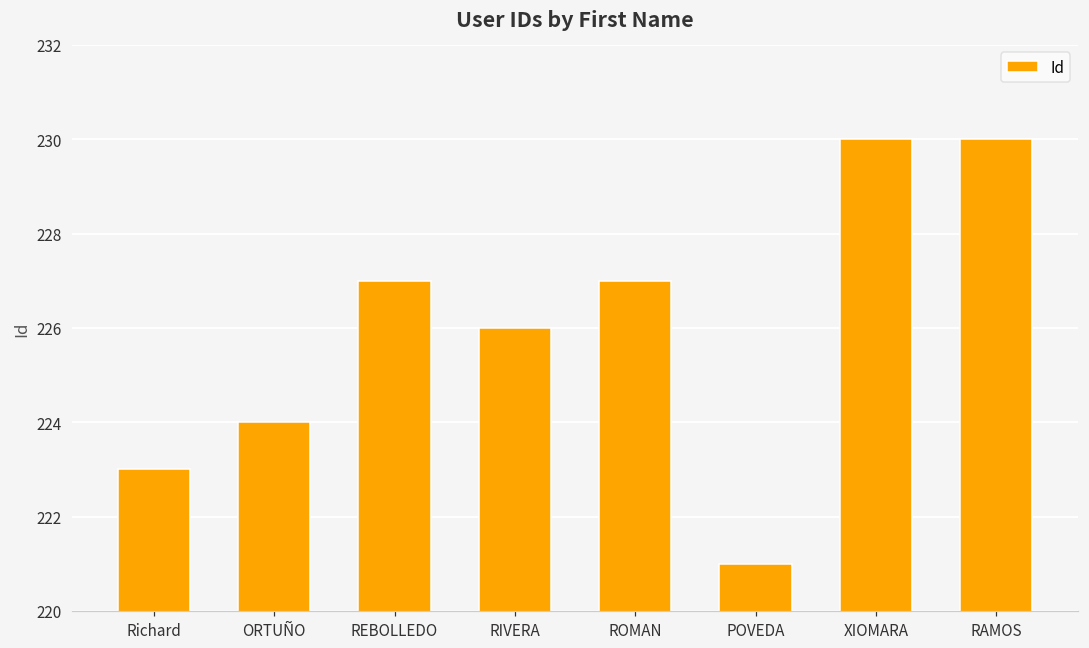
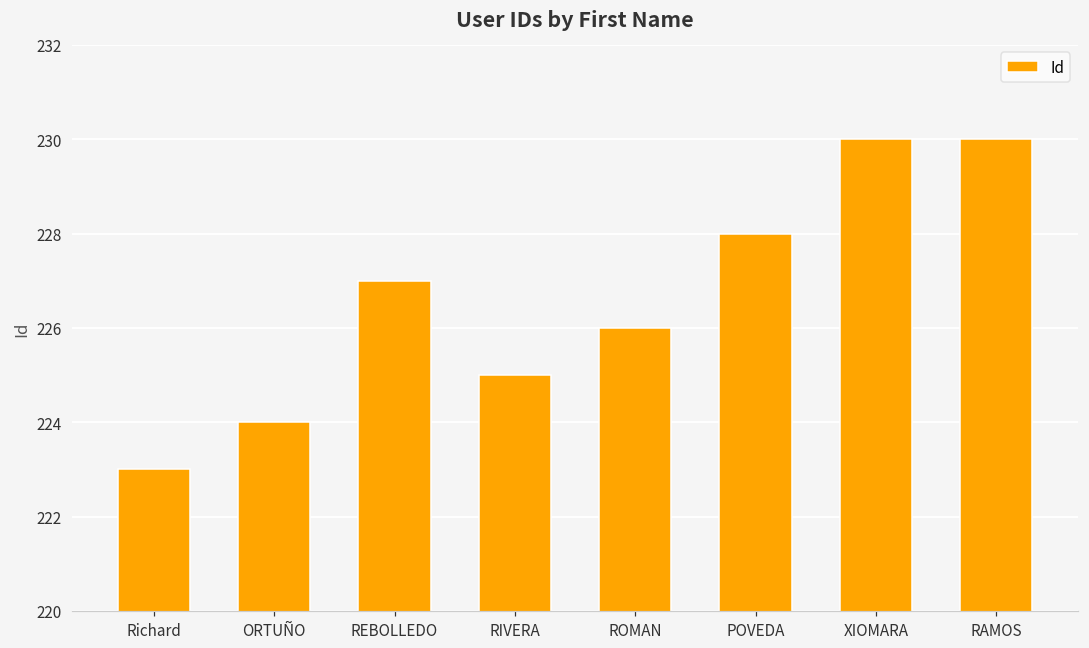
RIVERA: 226 -> 225
ROMAN: 227 -> 226
POVEDA: 221 -> 228
